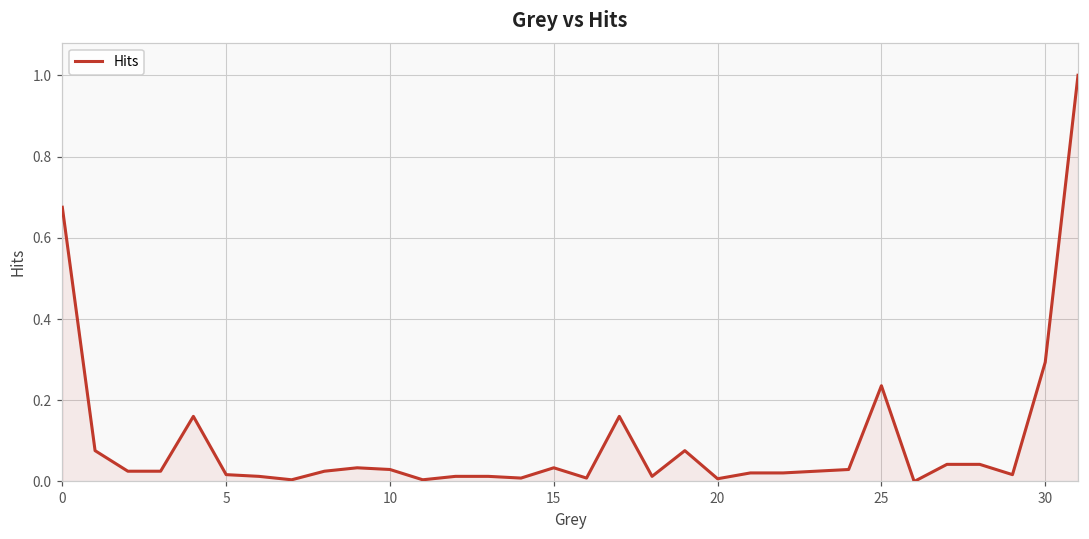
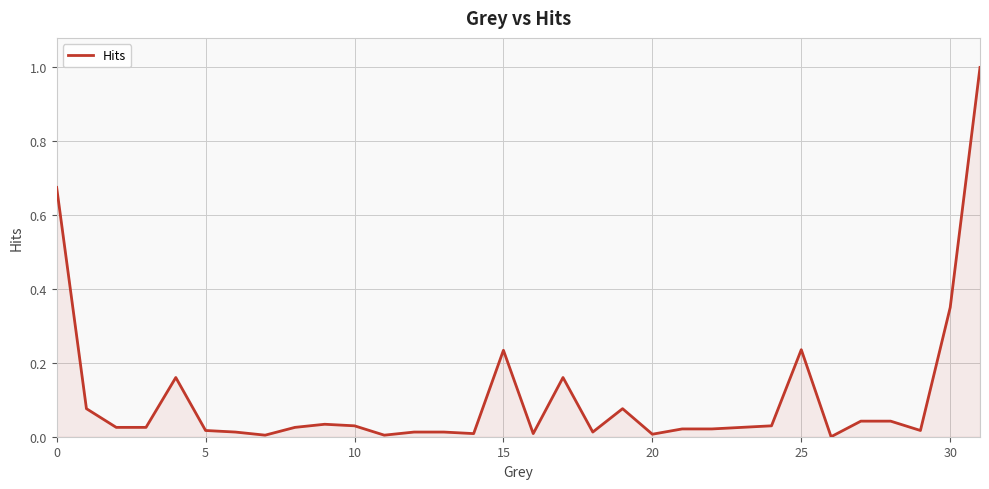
15: 0.03 -> 0.23
30: 0.29 -> 0.35
